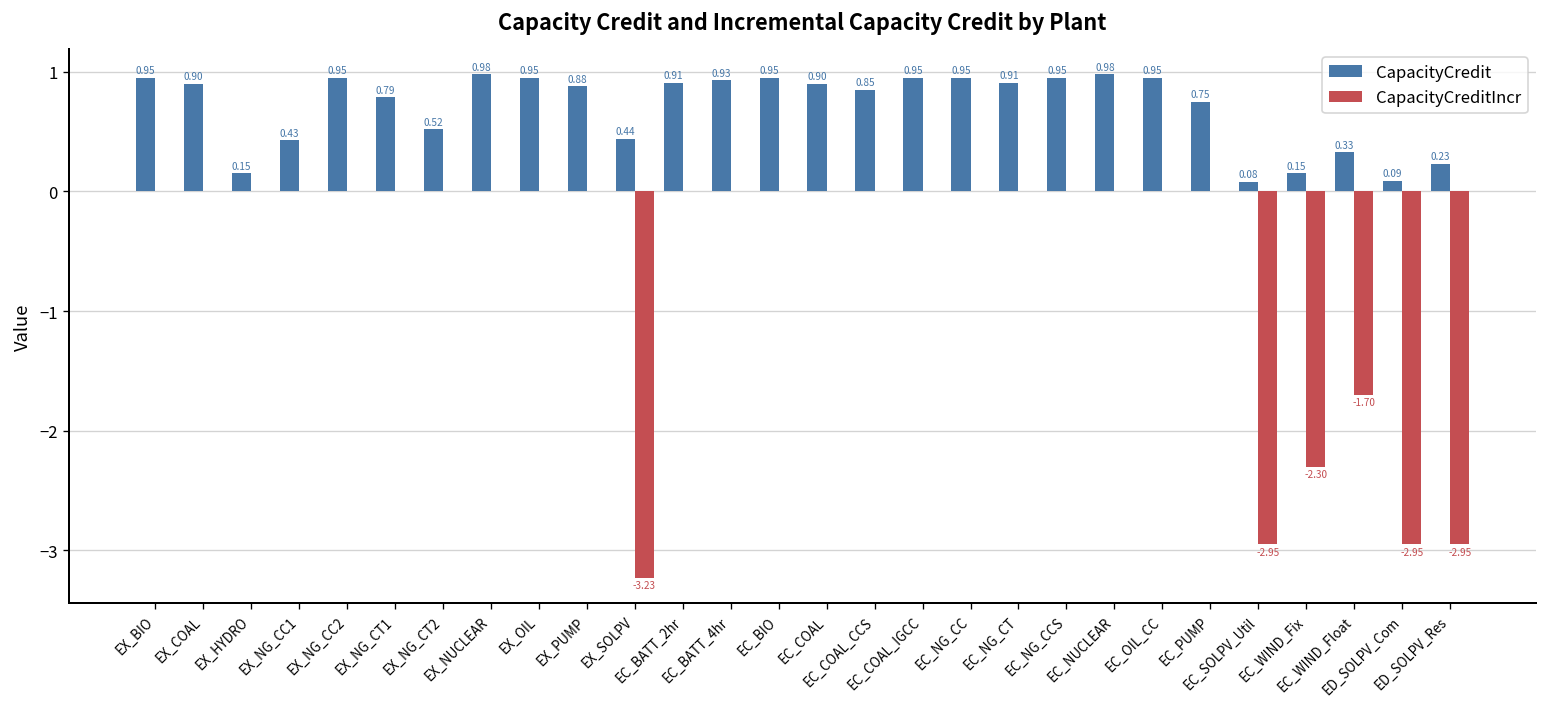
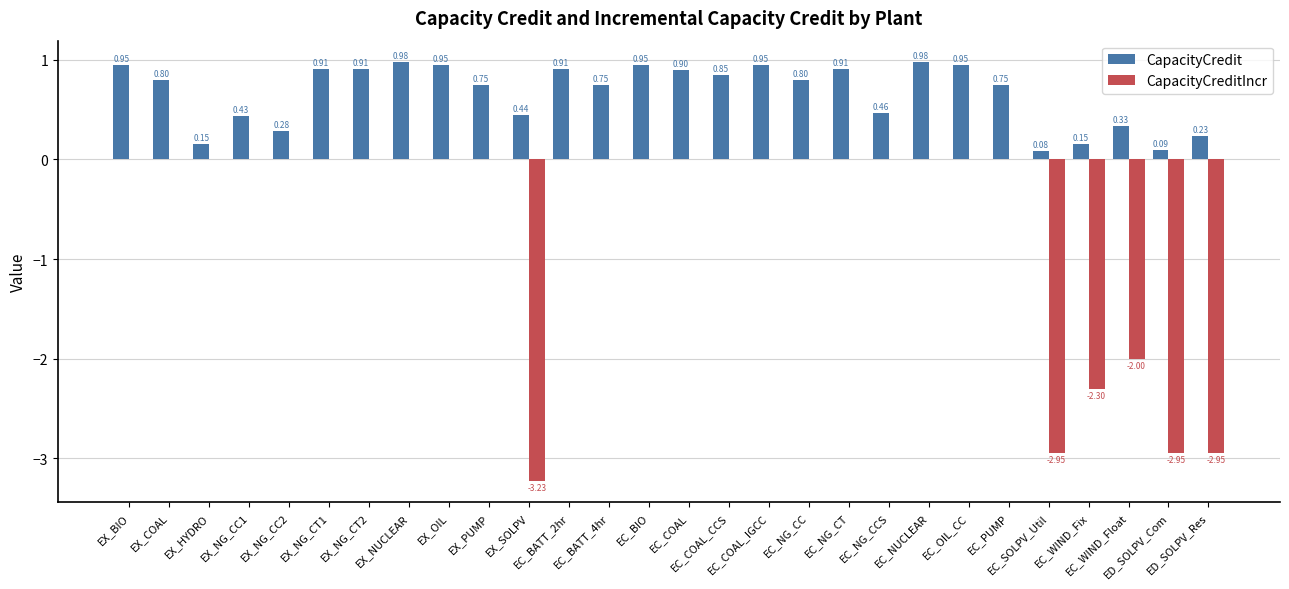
CapacityCredit, EX_COAL: 0.90 -> 0.80
CapacityCredit, EX_NG_CC2: 0.95 -> 0.28
CapacityCredit, EX_NG_CT1: 0.79 -> 0.91
CapacityCredit, EX_NG_CT2: 0.52 -> 0.91
CapacityCredit, EX_PUMP: 0.88 -> 0.75
CapacityCredit, EC_BATT_4hr: 0.93 -> 0.75
CapacityCredit, EC_NG_CC: 0.95 -> 0.80
CapacityCredit, EC_NG_CCS: 0.95 -> 0.46
CapacityCreditIncr, EC_WIND_Float: -1.70 -> -2.00
